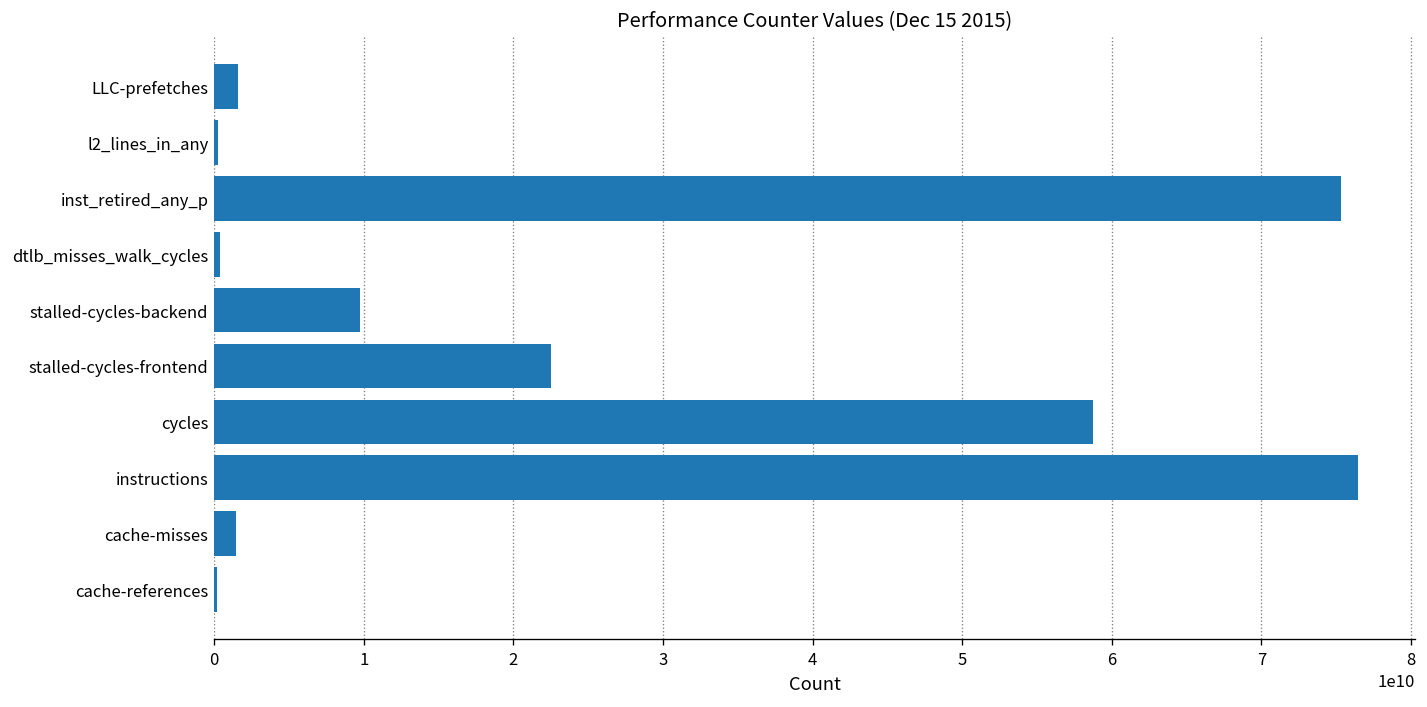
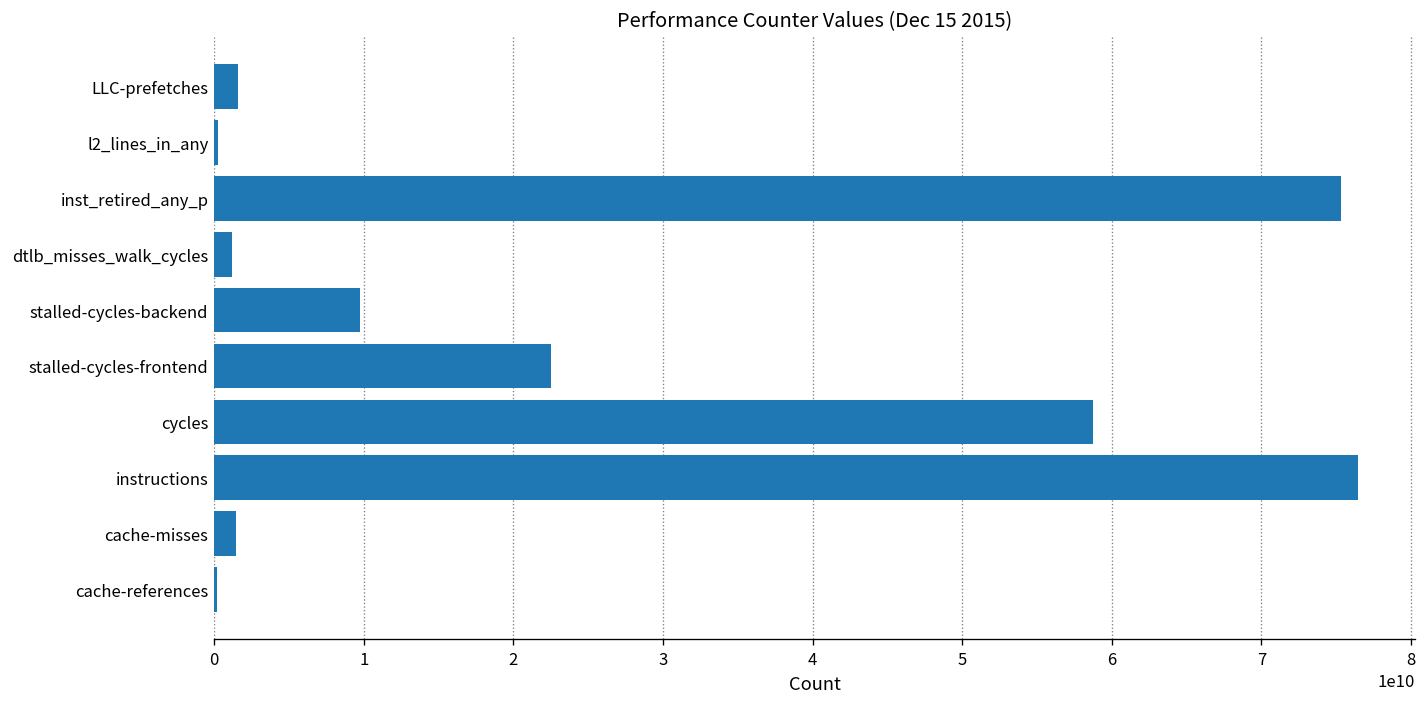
dtlb_misses_walk_cycles: 400000000 -> 1200000000
